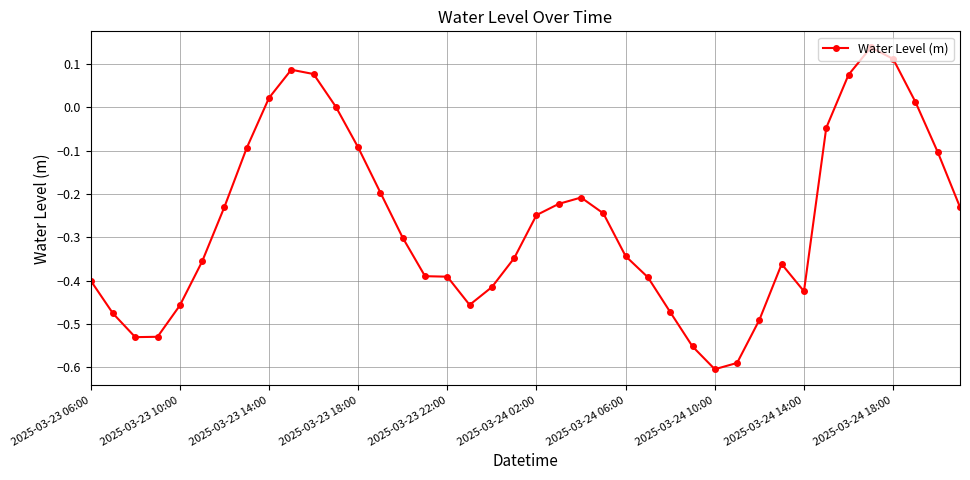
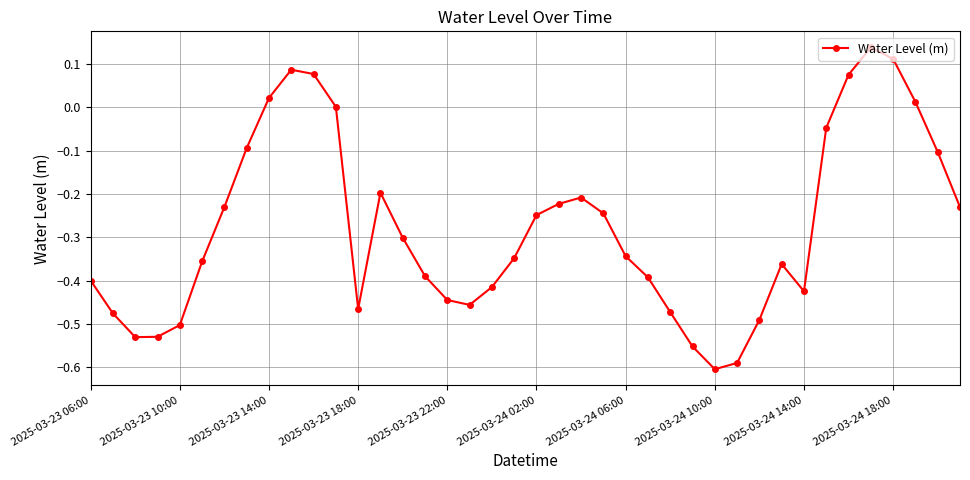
2025-03-23 10:00: -0.46 -> -0.50
2025-03-23 18:00: -0.09 -> -0.47
2025-03-23 22:00: -0.39 -> -0.44
